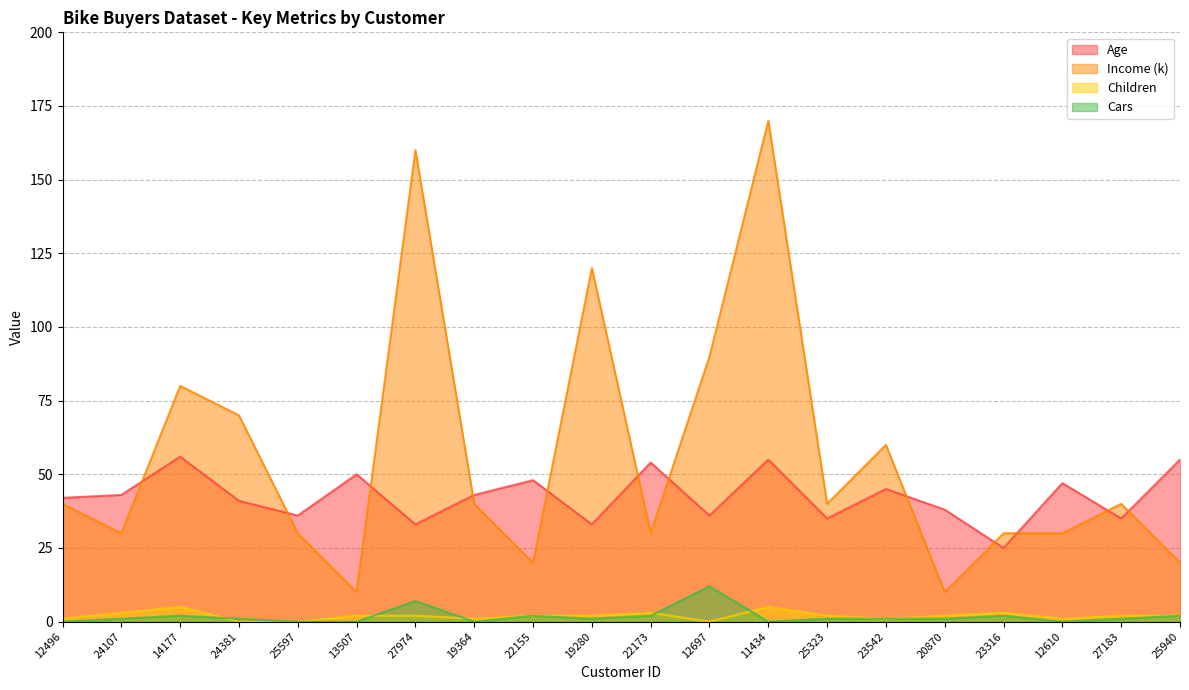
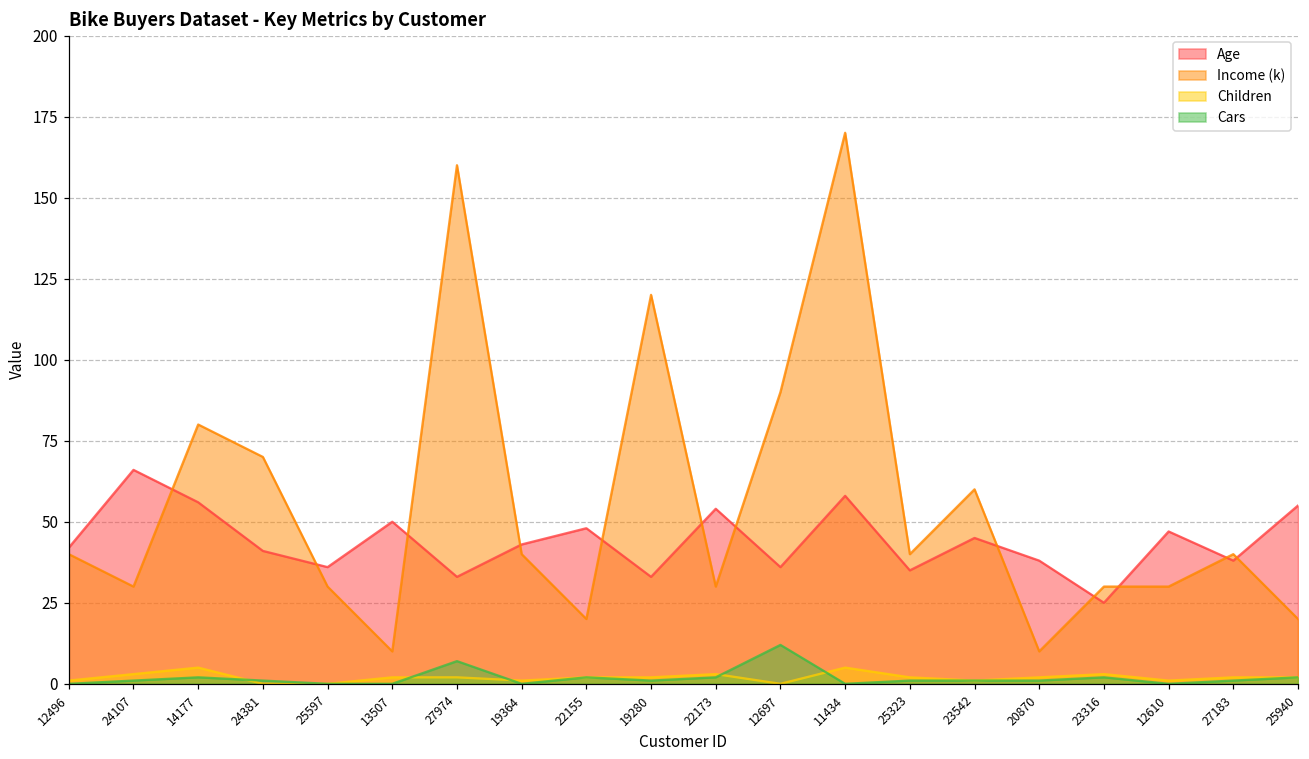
Age, 24107: 43 -> 66
Age, 11434: 55 -> 58
Age, 27183: 35 -> 38
